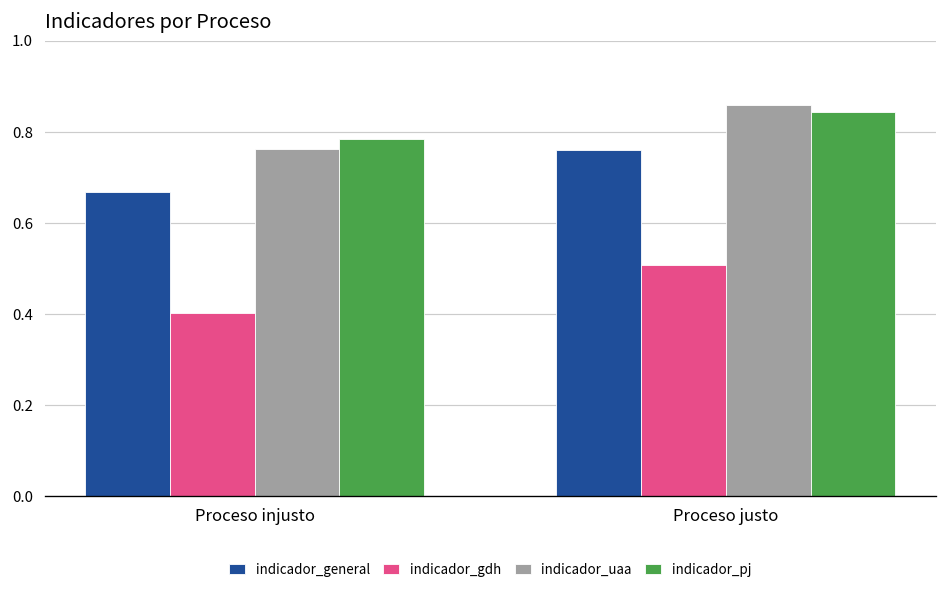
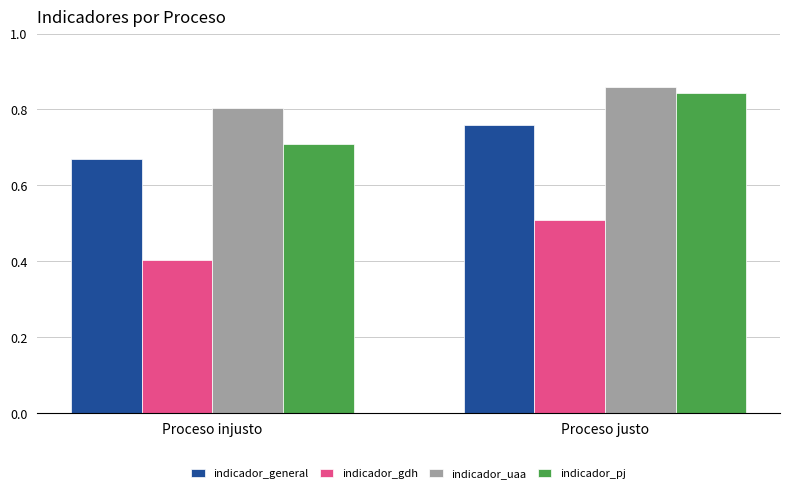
indicador_uaa, Proceso injusto: 0.76 -> 0.80
indicador_pj, Proceso injusto: 0.78 -> 0.71
